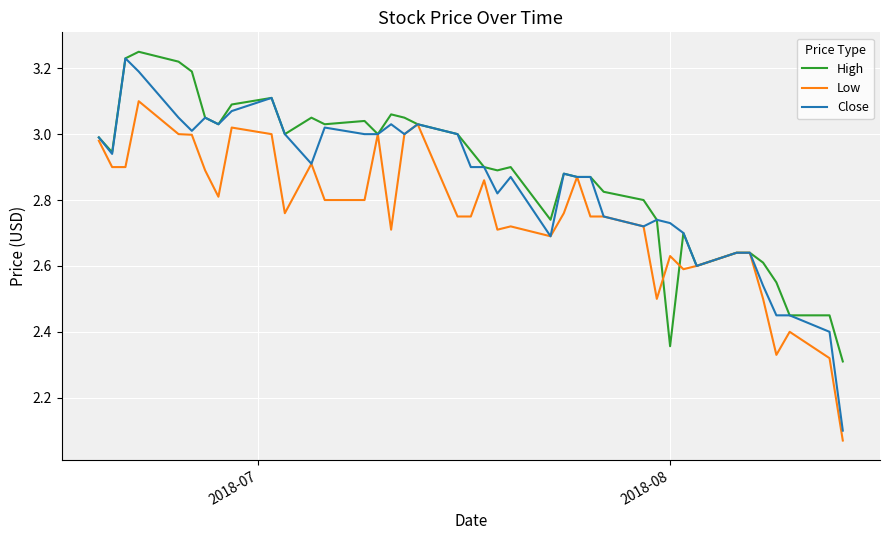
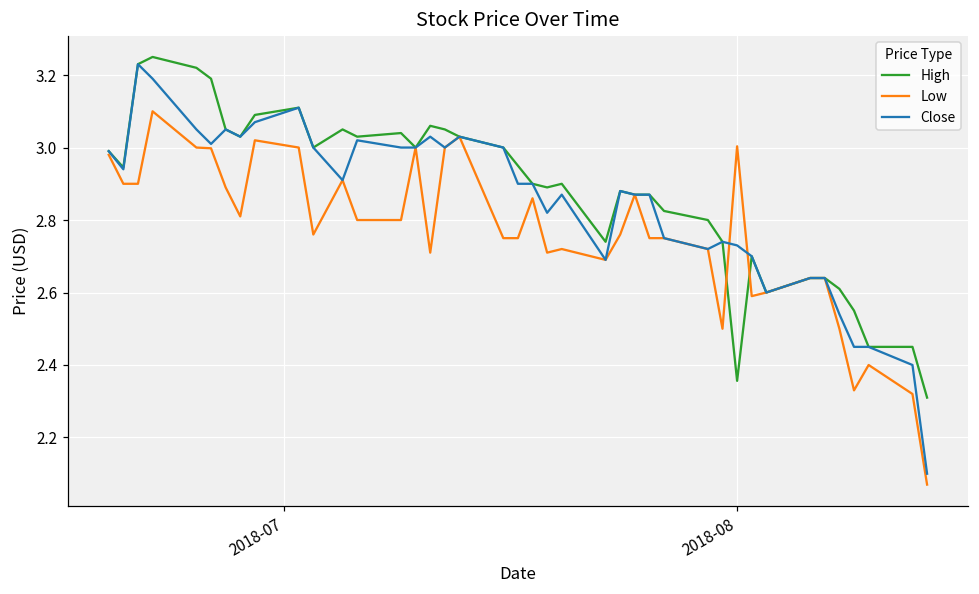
Low, 2018-08: 2.63 -> 3.00
